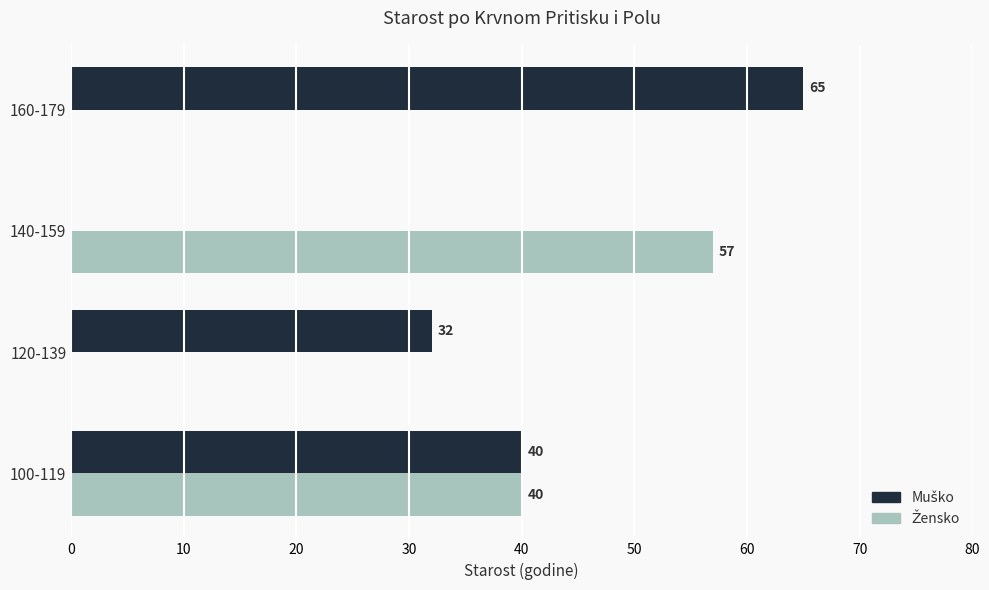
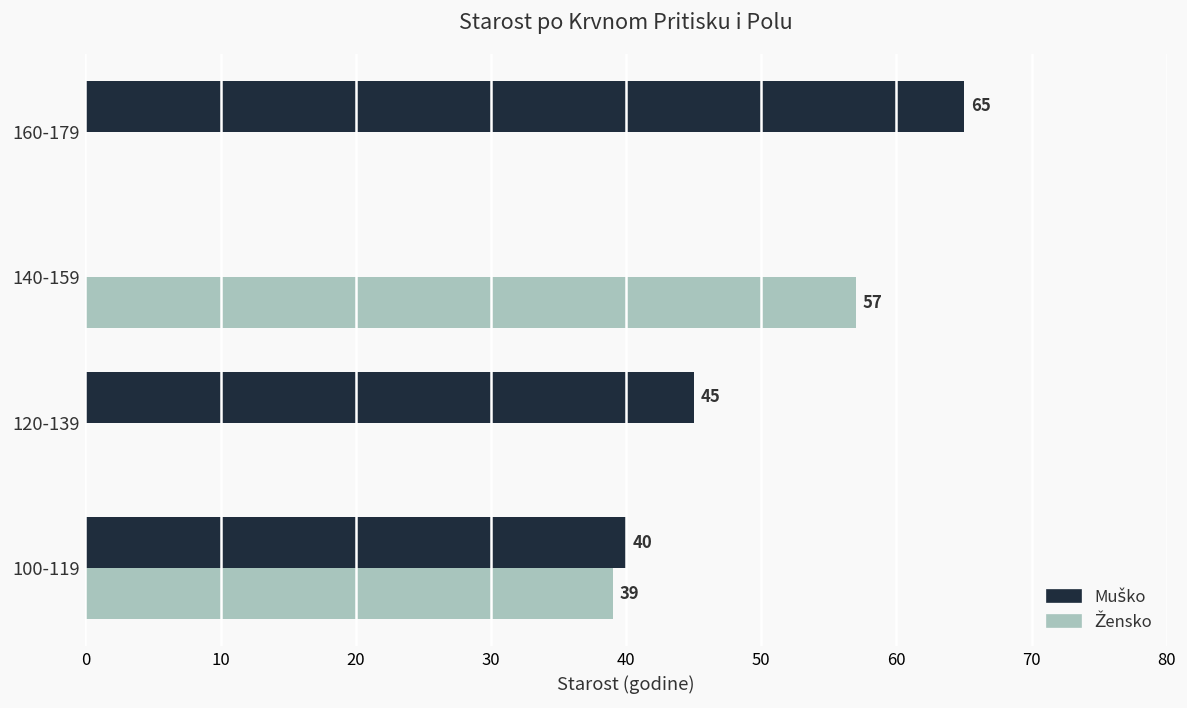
Muško, 120-139: 32 -> 45
Žensko, 100-119: 40 -> 39
